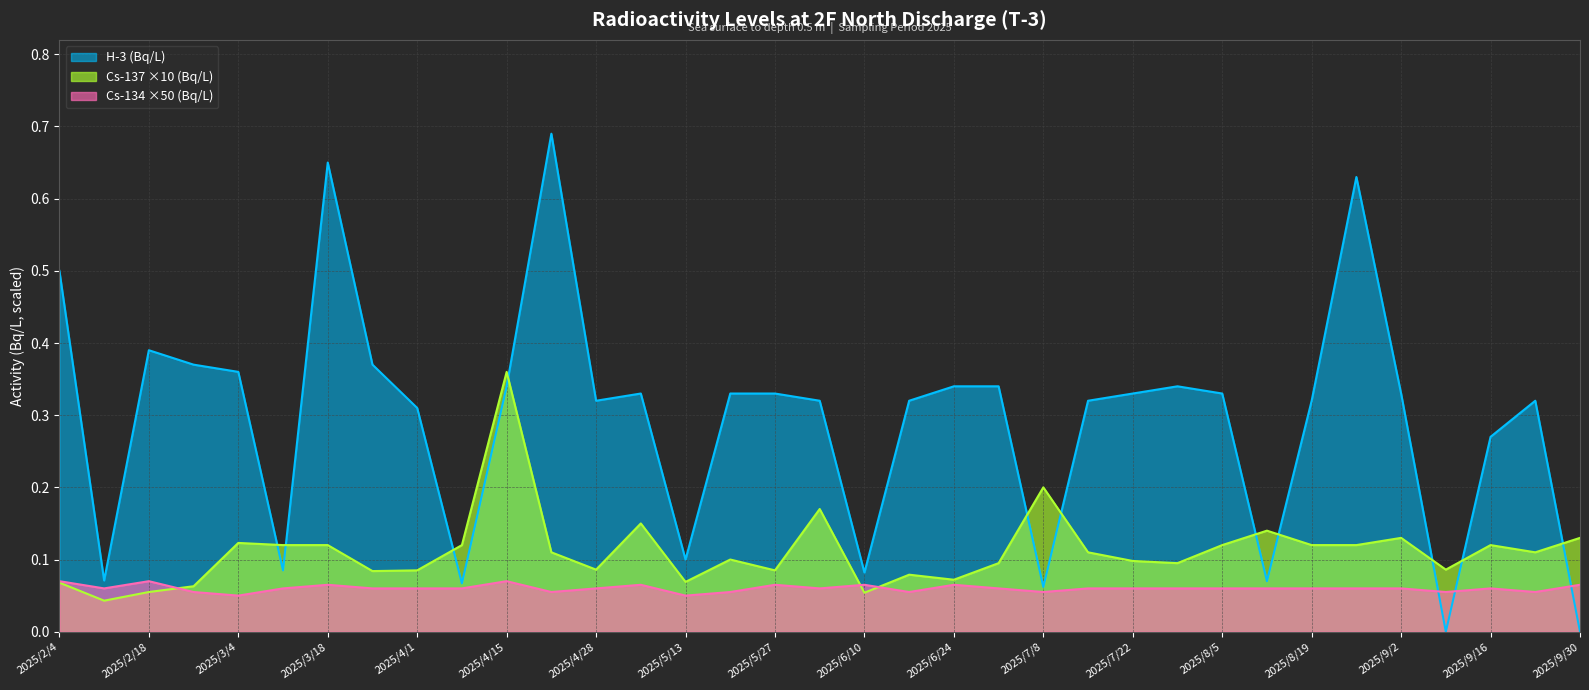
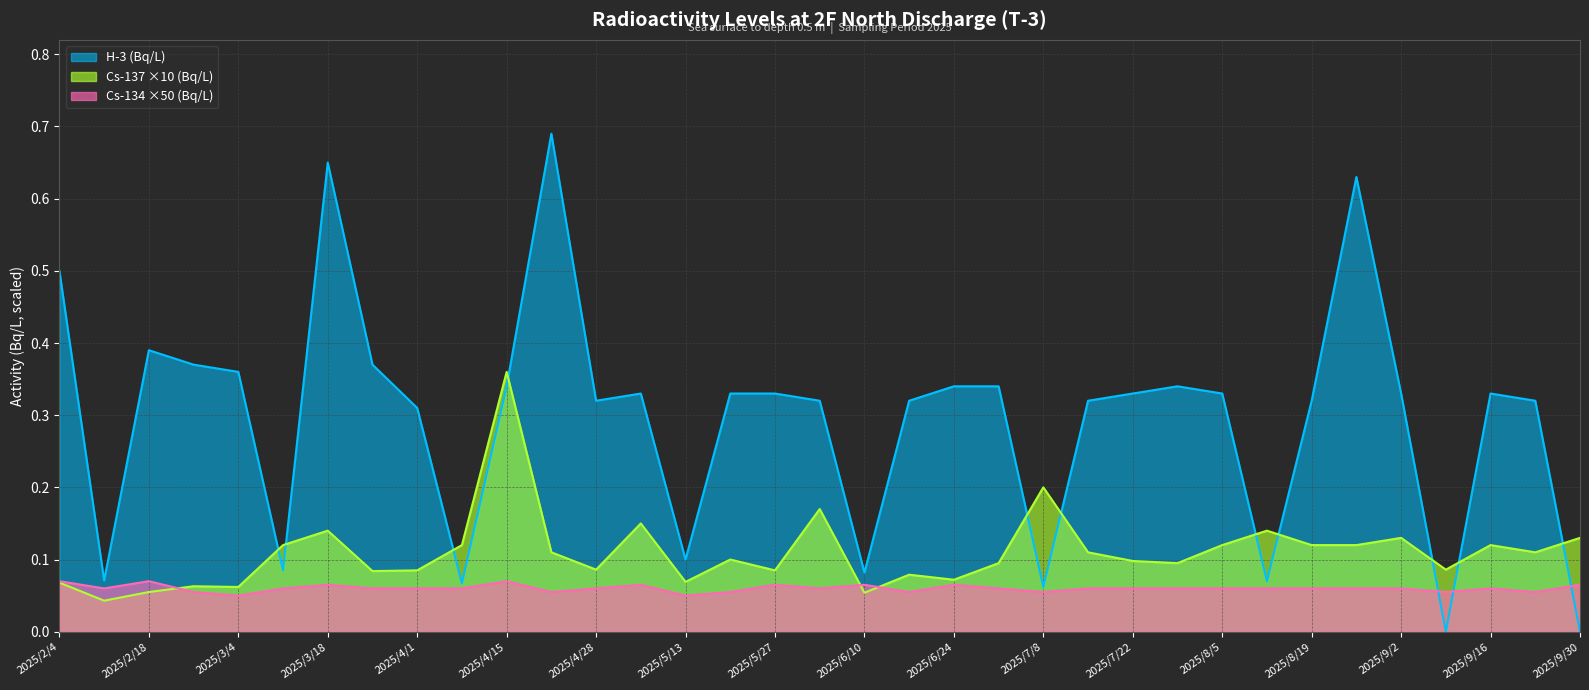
Cs-137 ×10 (Bq/L), 2025/3/4: 0.12 -> 0.06
Cs-137 ×10 (Bq/L), 2025/3/18: 0.12 -> 0.14
H-3 (Bq/L), 2025/9/16: 0.27 -> 0.33
